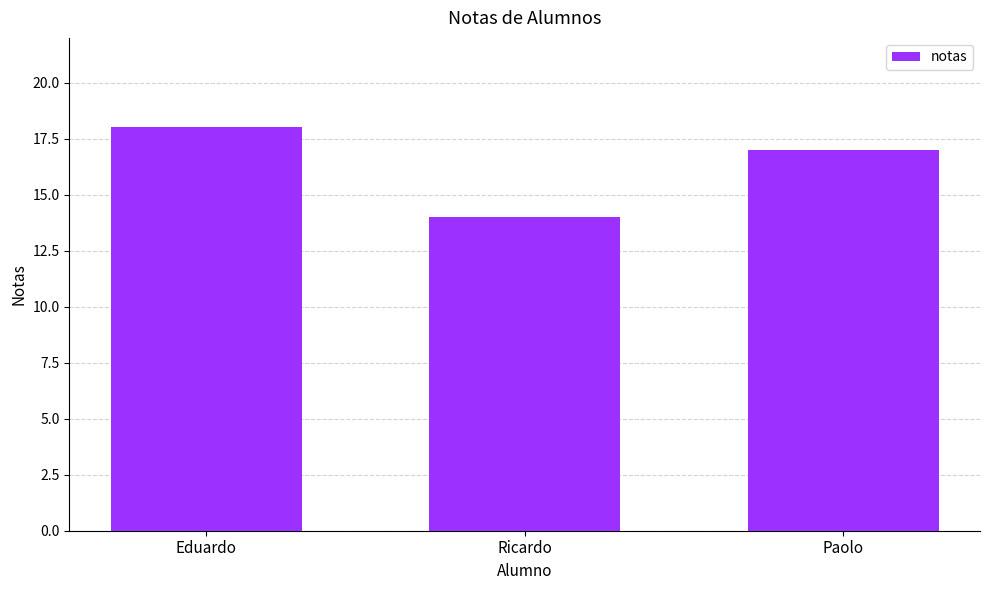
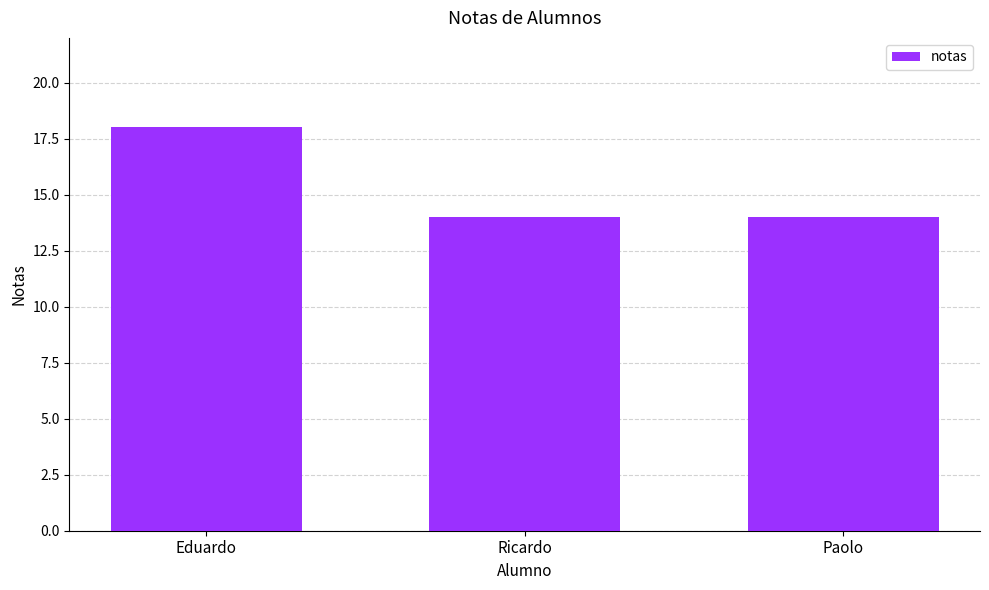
Paolo: 17 -> 14
